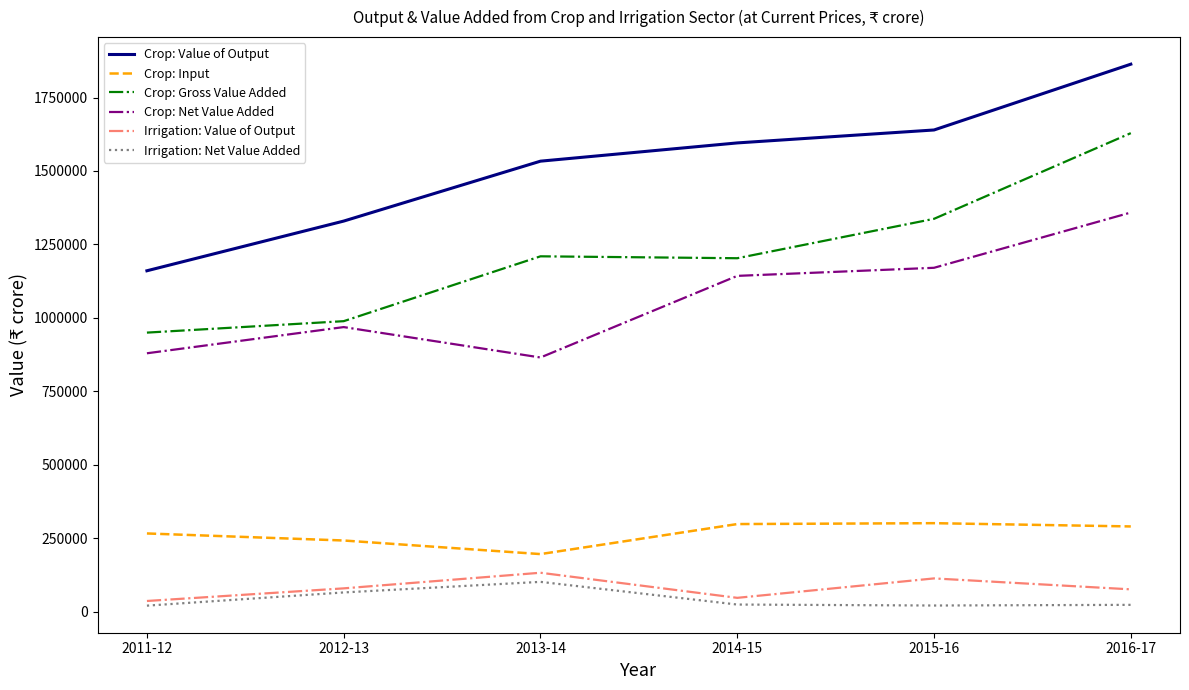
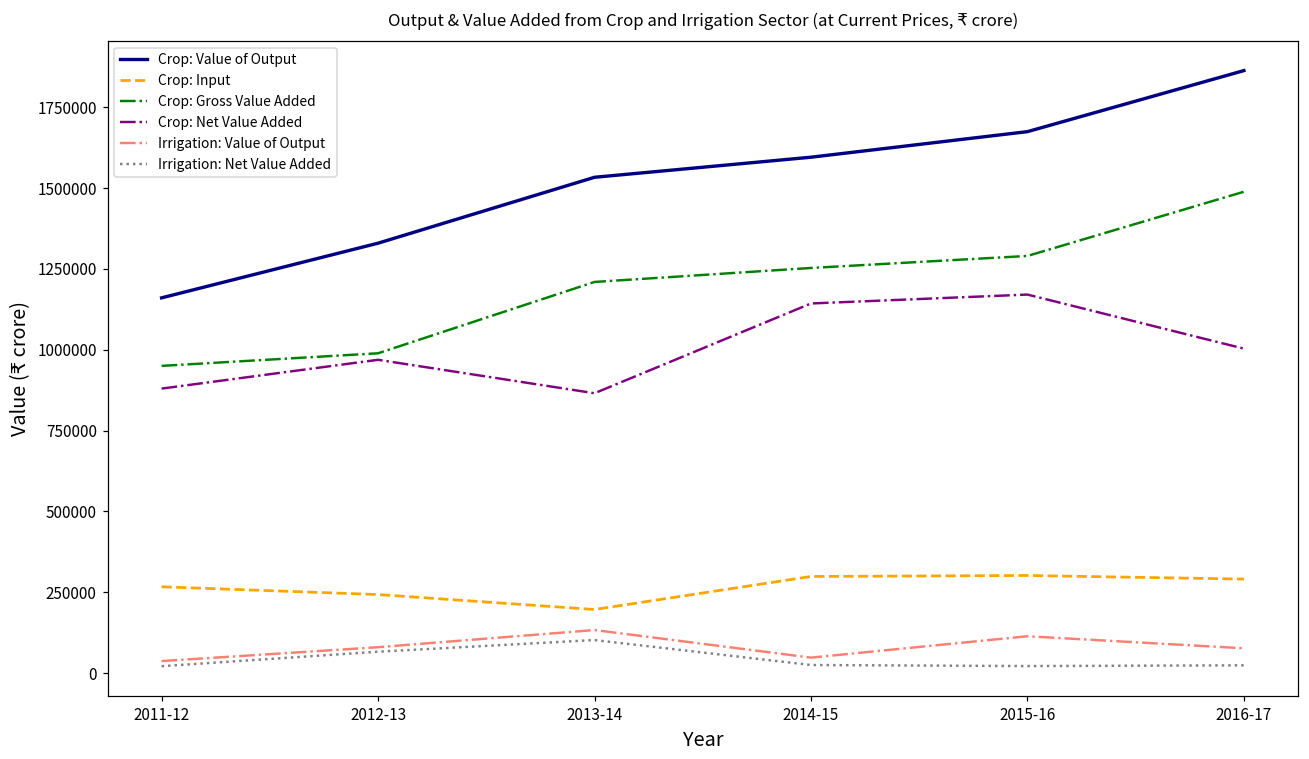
Crop: Gross Value Added, 2014-15: 1200000 -> 1250000
Crop: Value of Output, 2015-16: 1640000 -> 1670000
Crop: Gross Value Added, 2015-16: 1340000 -> 1290000
Crop: Gross Value Added, 2016-17: 1630000 -> 1490000
Crop: Net Value Added, 2016-17: 1360000 -> 1000000
